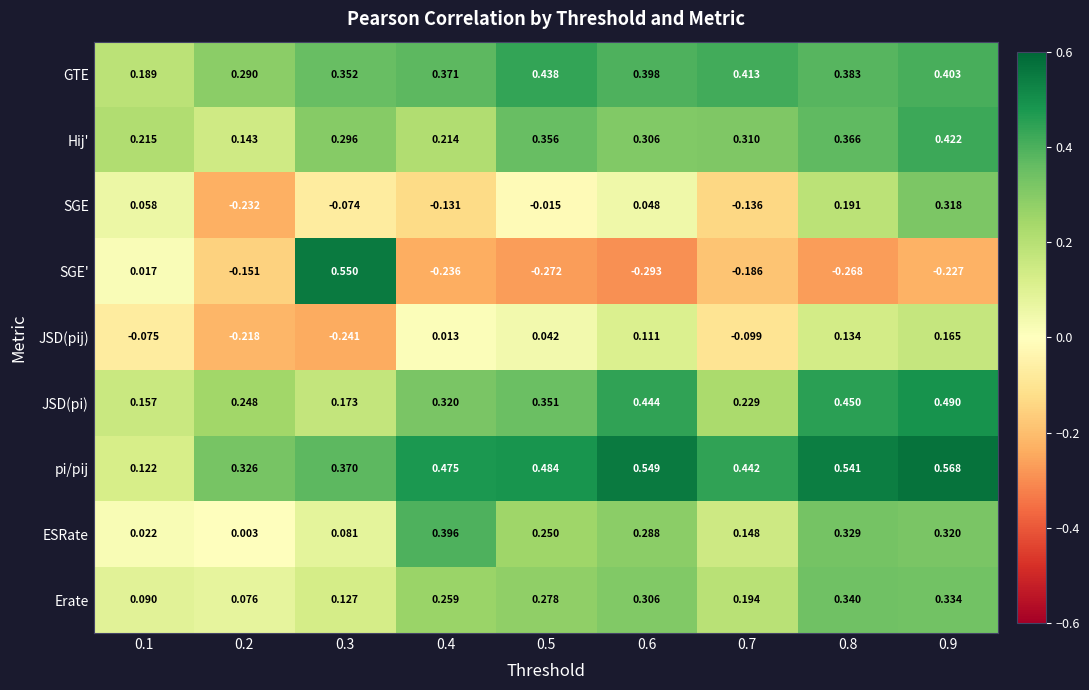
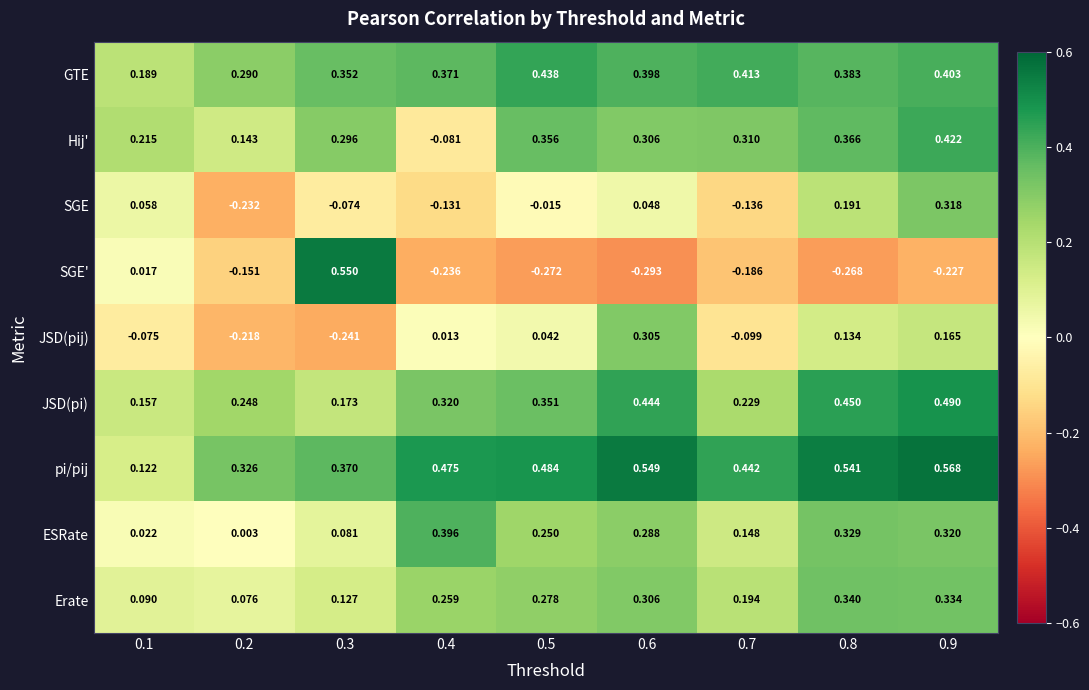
Hij', 0.4: 0.214 -> -0.081
JSD(pij), 0.6: 0.111 -> 0.305
